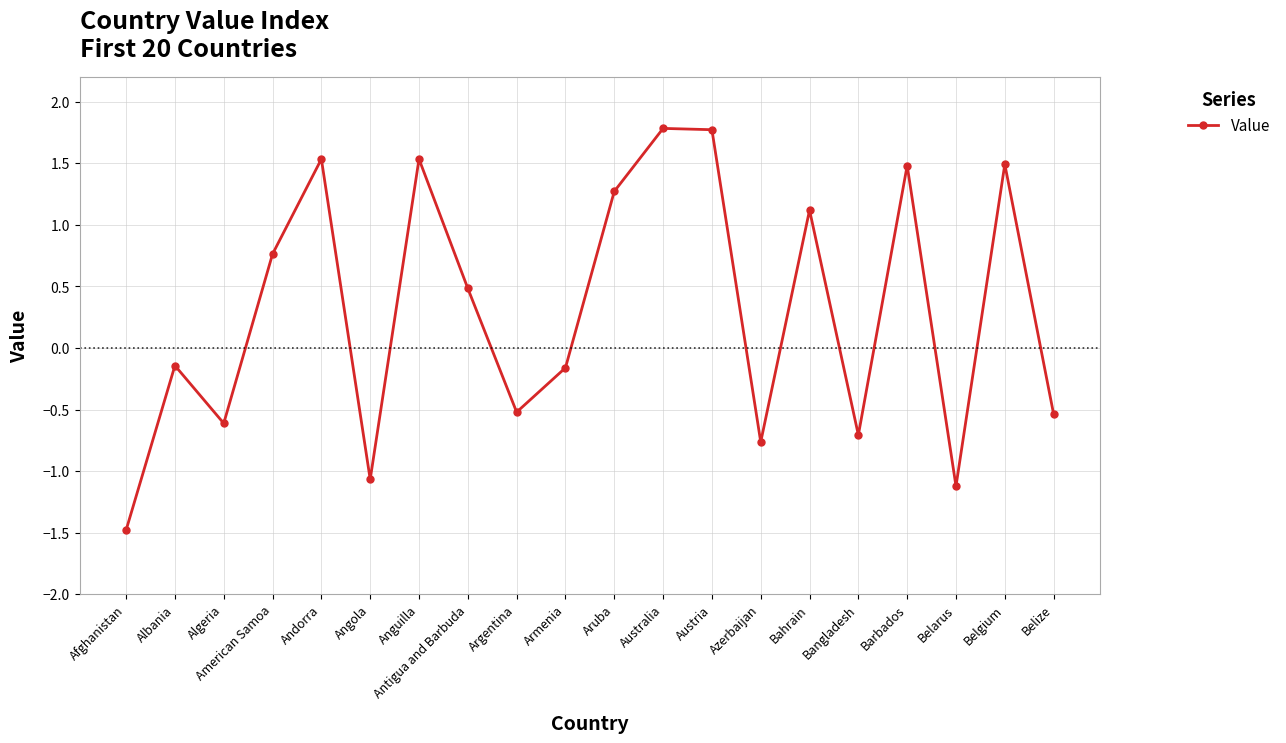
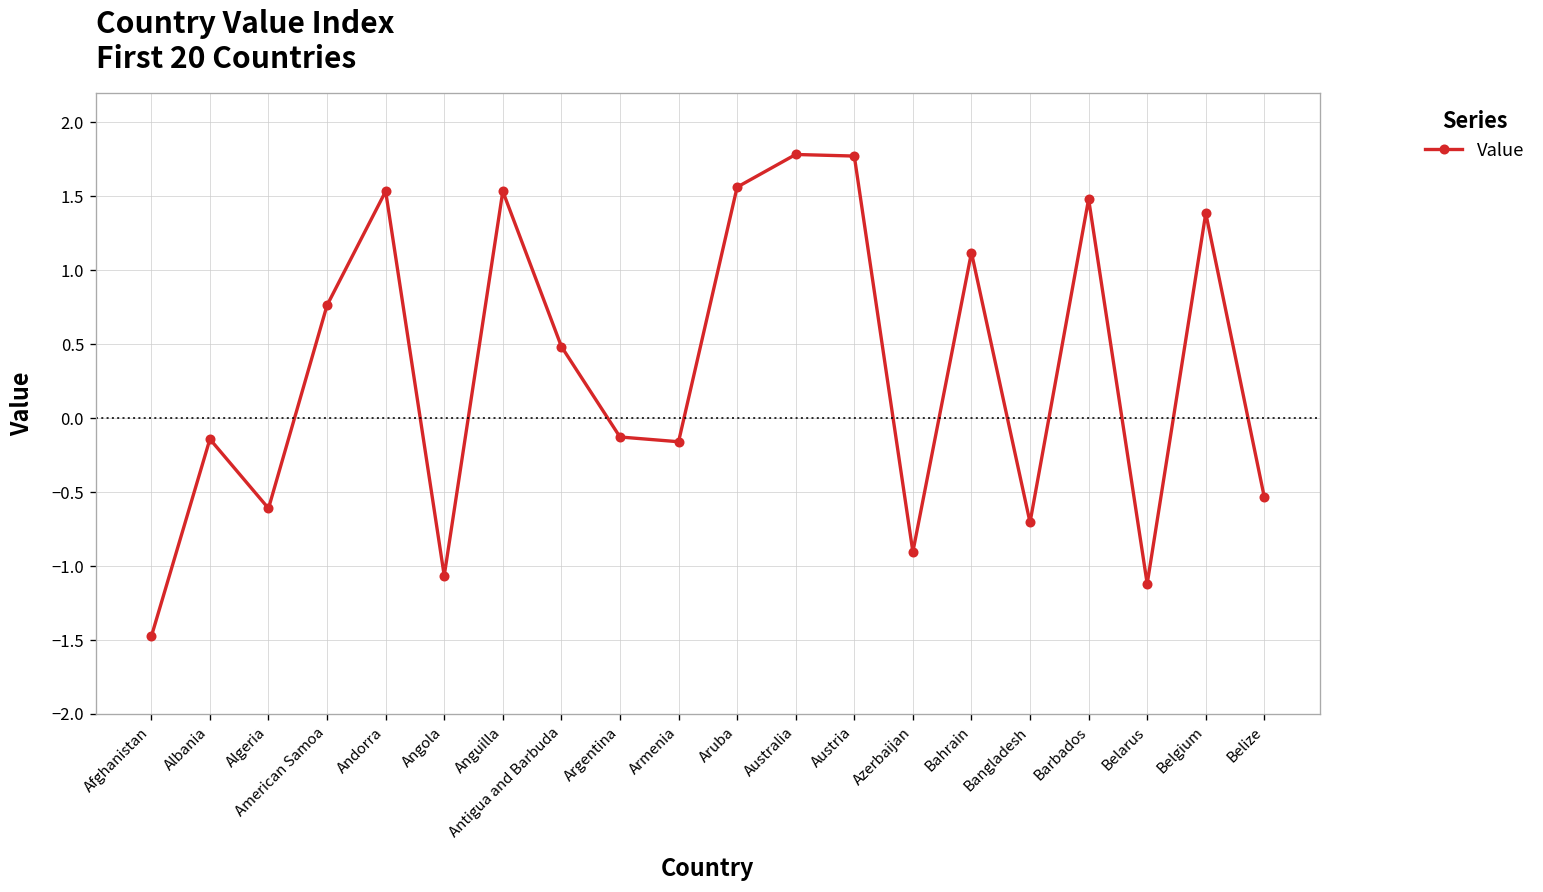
Argentina: -0.52 -> -0.13
Aruba: 1.27 -> 1.56
Azerbaijan: -0.76 -> -0.91
Belgium: 1.49 -> 1.38
